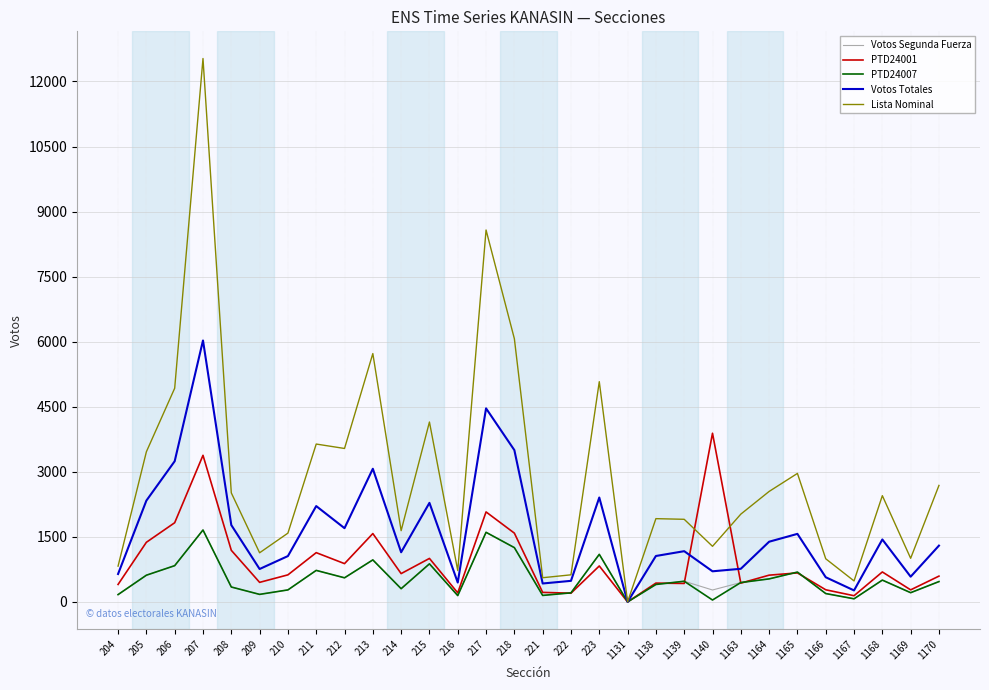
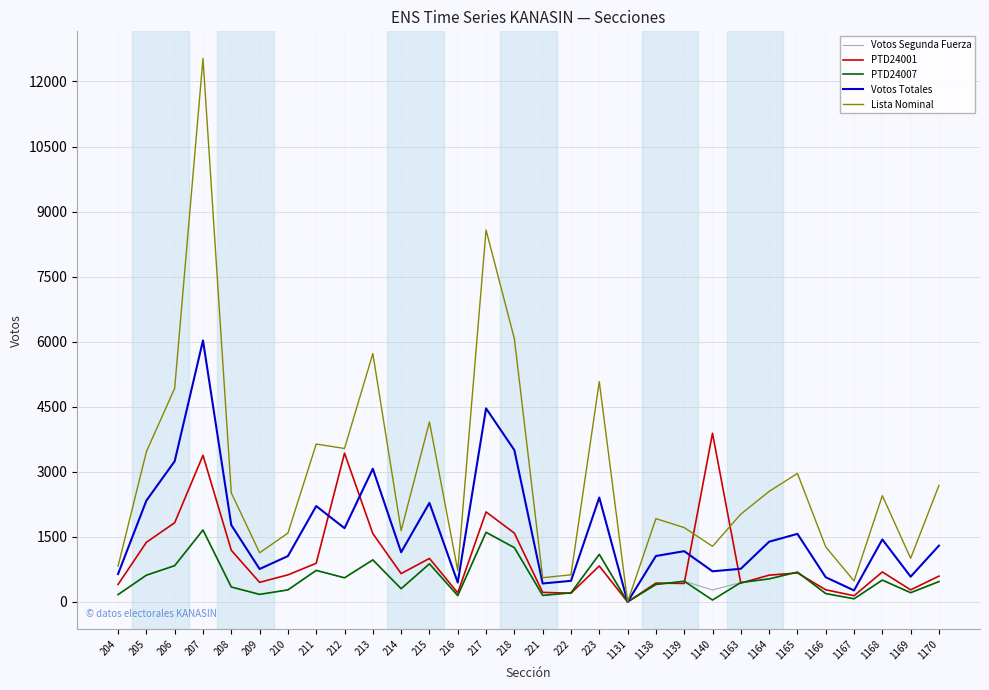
PTD24001, 211: 1100 -> 900
PTD24001, 212: 900 -> 3400
Lista Nominal, 1139: 1900 -> 1700
Lista Nominal, 1166: 1000 -> 1300
